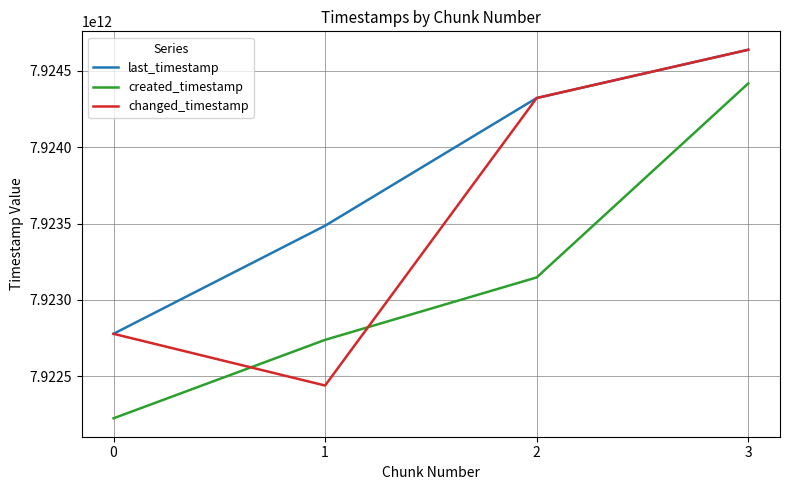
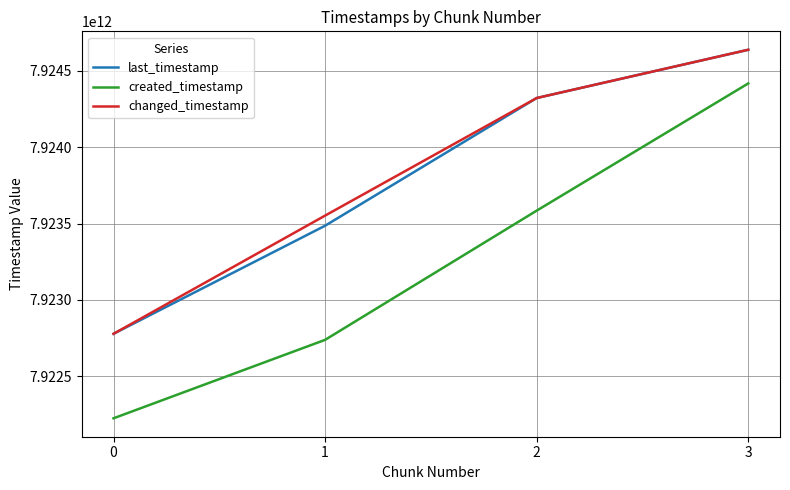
changed_timestamp, 1: 7922440000000 -> 7923550000000
created_timestamp, 2: 7923150000000 -> 7923580000000
